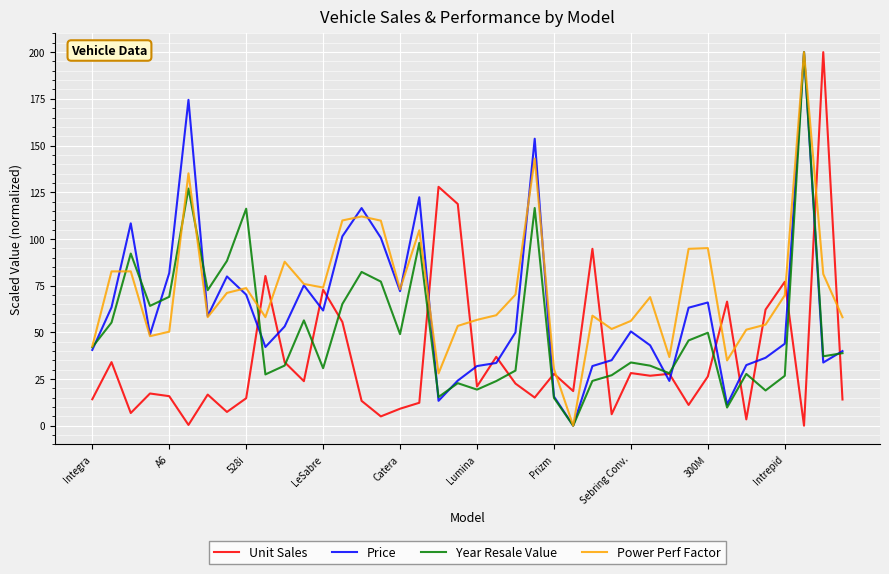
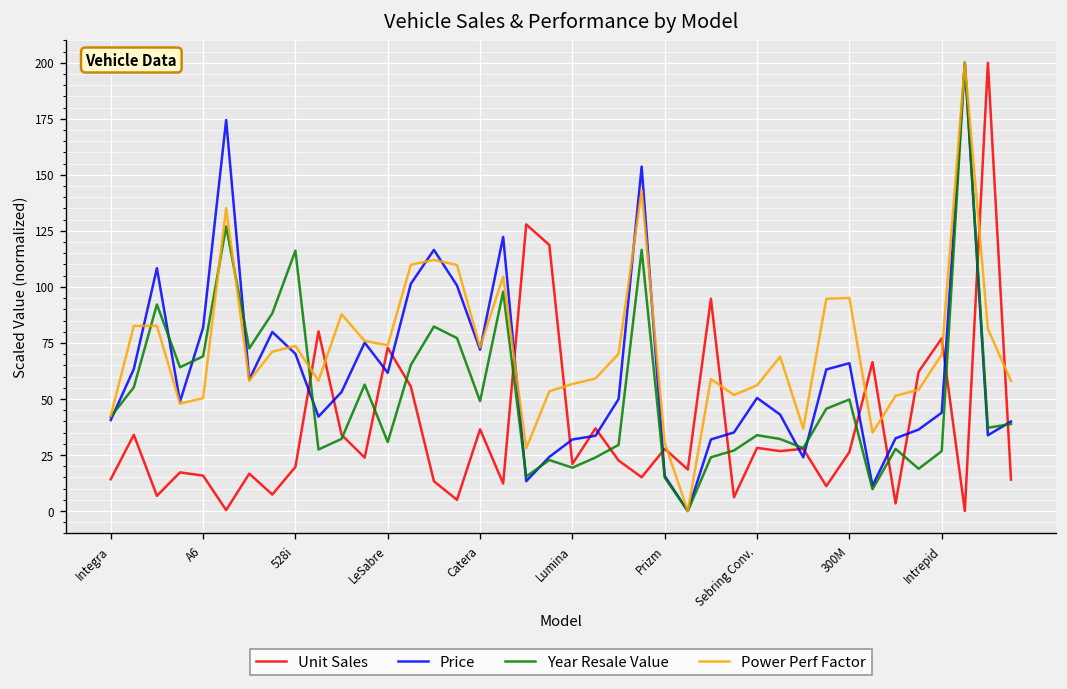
Unit Sales, 528i: 15 -> 20
Unit Sales, Catera: 9 -> 36
